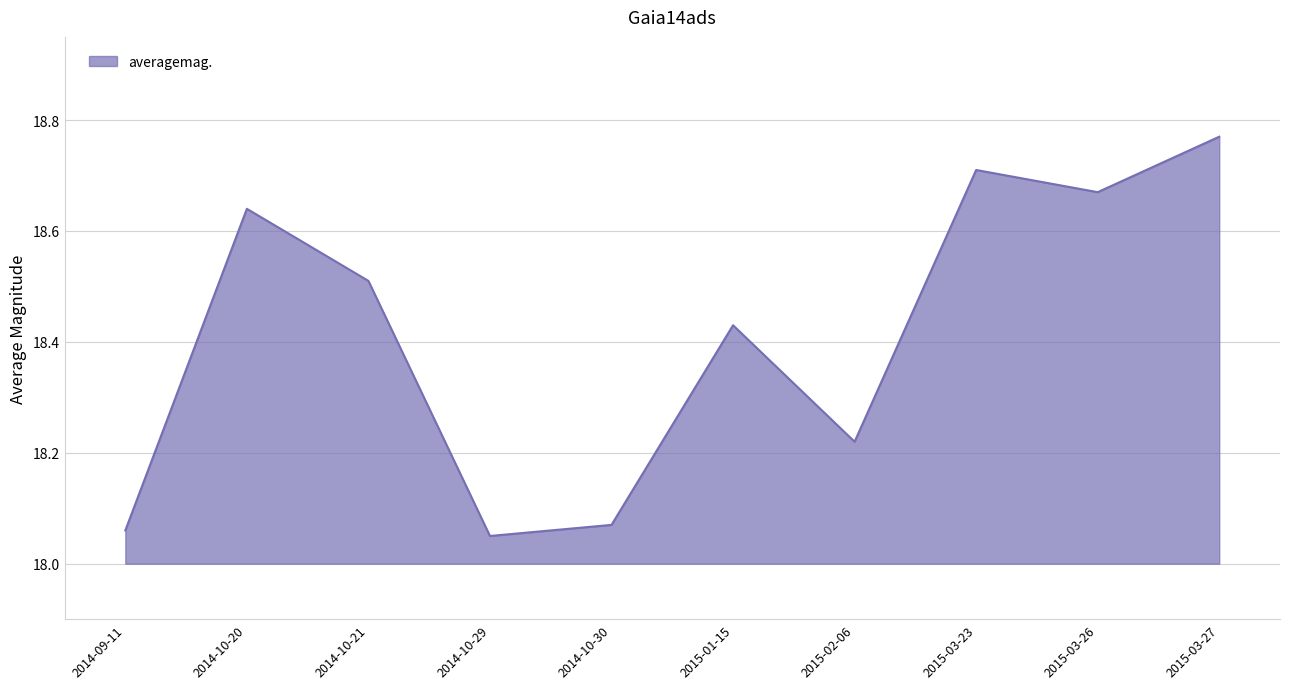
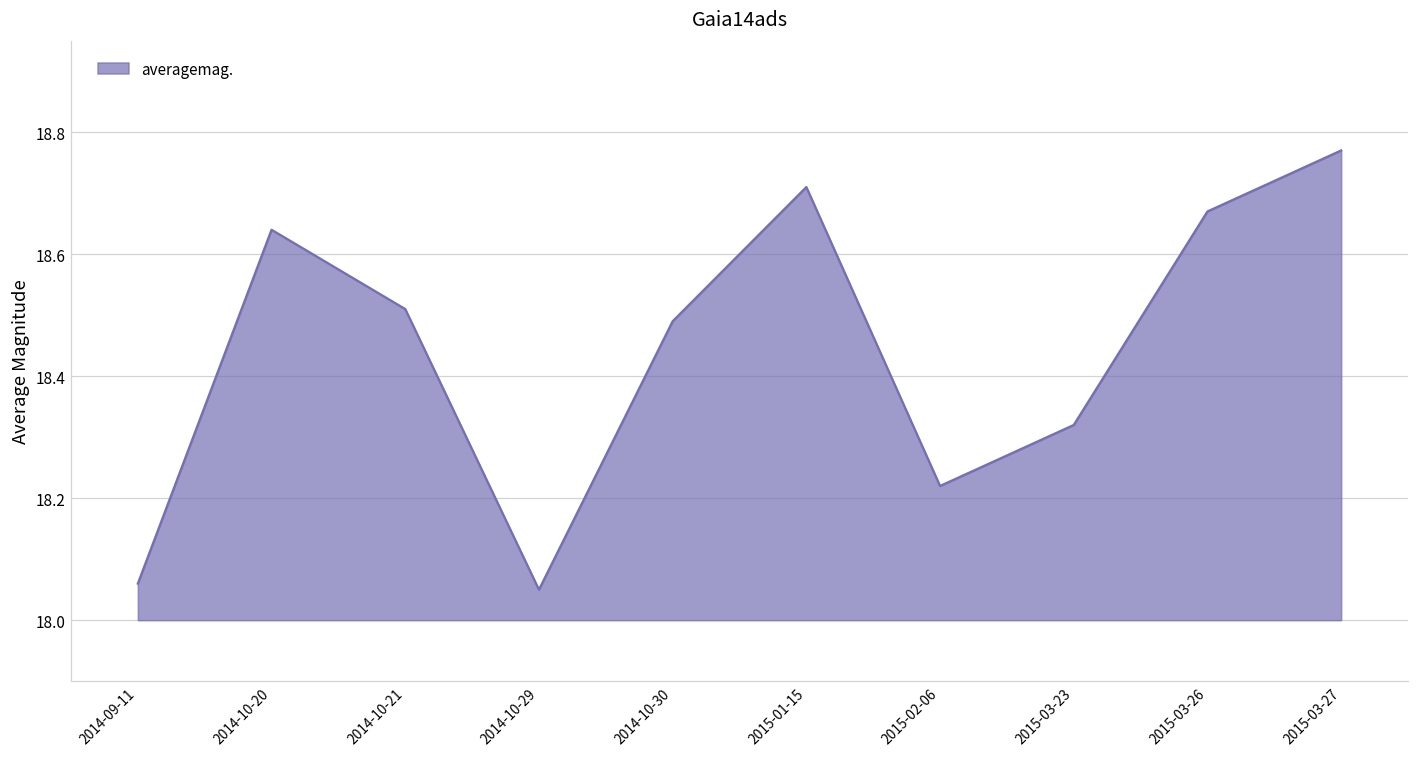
2014-10-30: 18.07 -> 18.49
2015-01-15: 18.43 -> 18.71
2015-03-23: 18.71 -> 18.32
